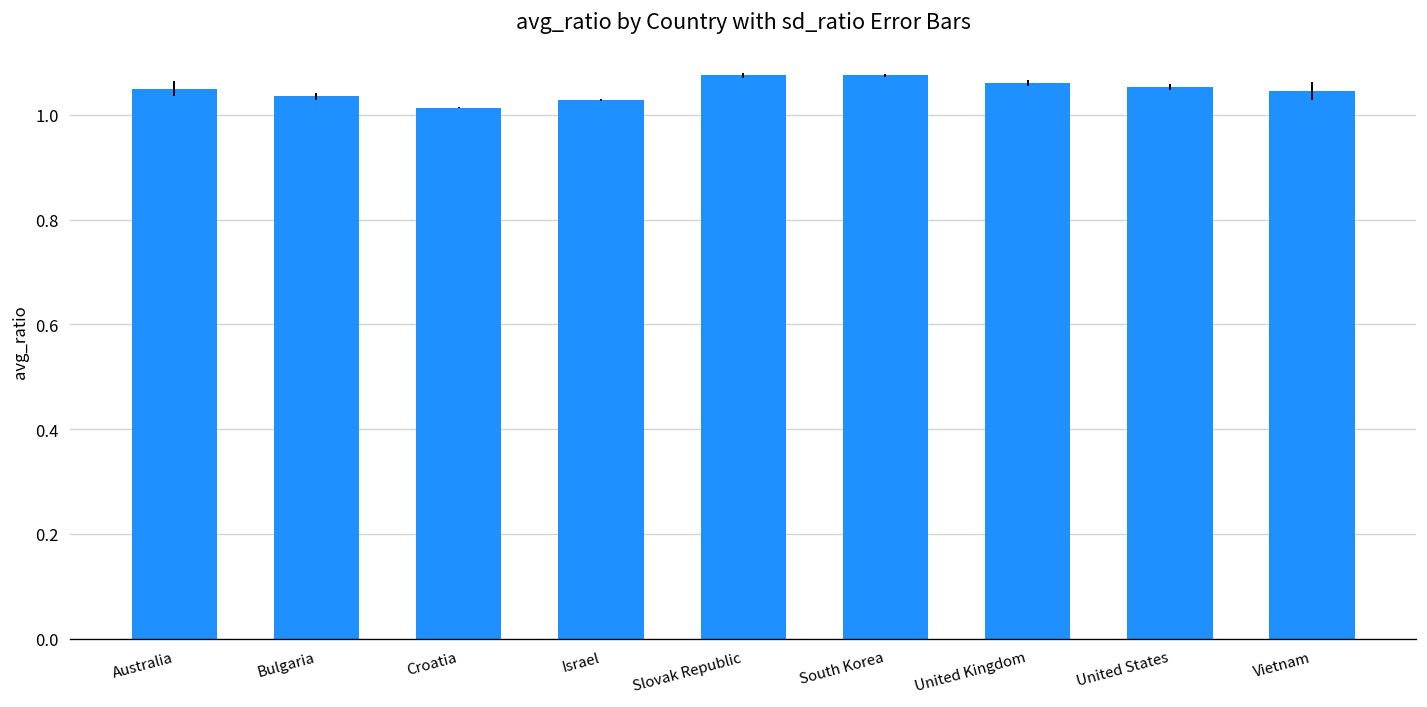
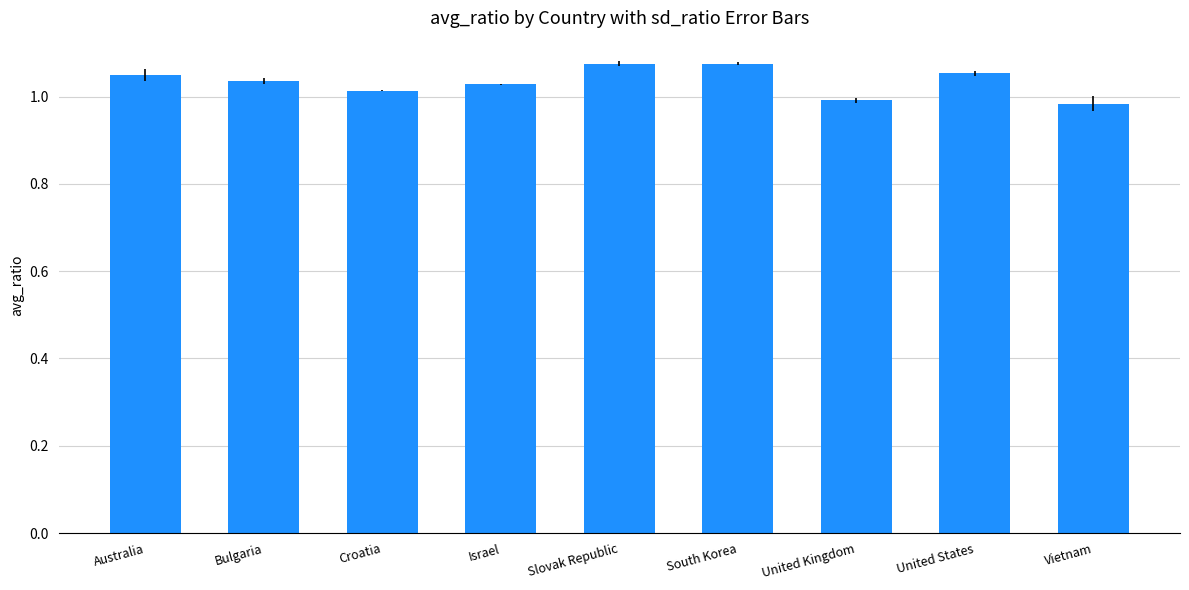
United Kingdom: 1.06 -> 0.99
Vietnam: 1.05 -> 0.98
